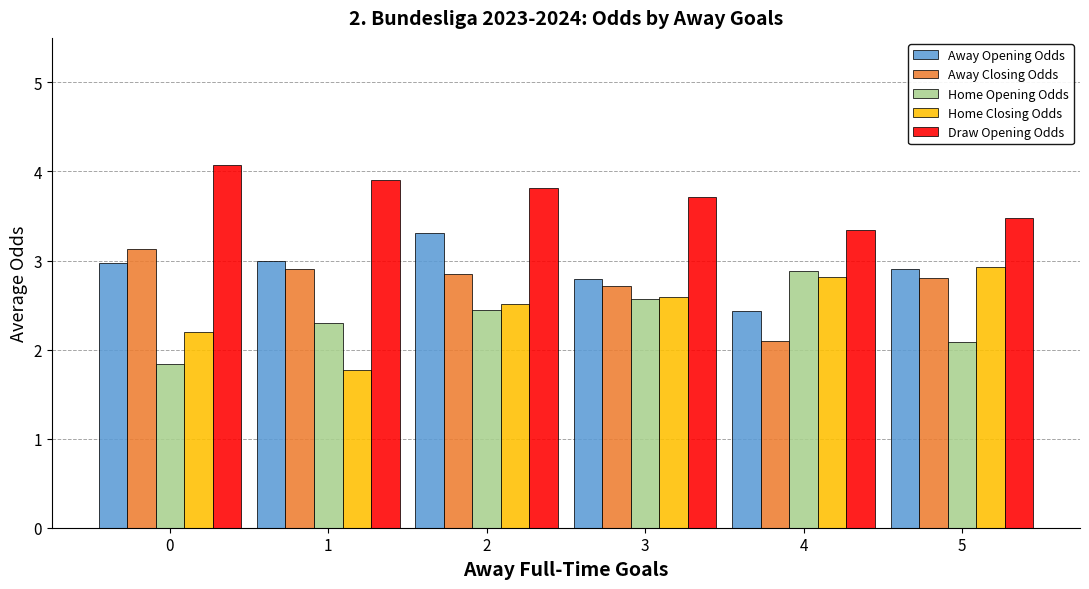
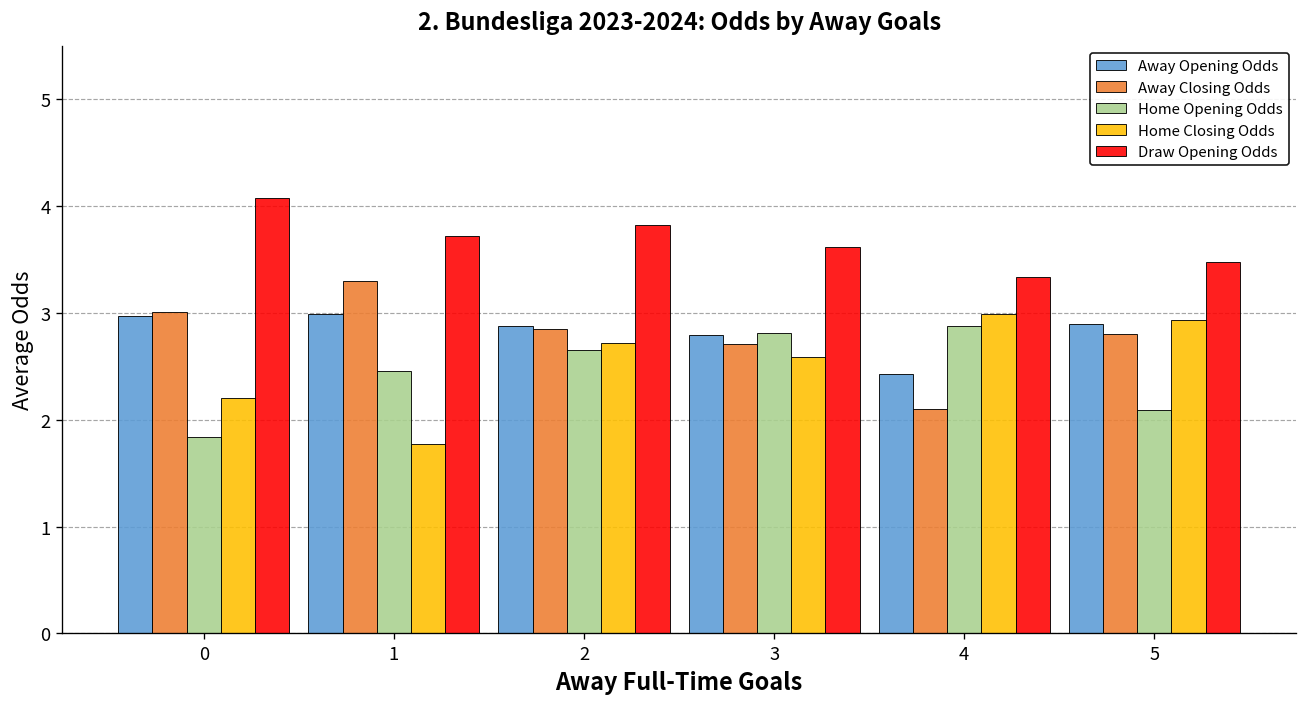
Away Closing Odds, 0: 3.1 -> 3.0
Away Closing Odds, 1: 2.9 -> 3.3
Home Opening Odds, 1: 2.3 -> 2.5
Draw Opening Odds, 1: 3.9 -> 3.7
Away Opening Odds, 2: 3.3 -> 2.9
Home Opening Odds, 2: 2.4 -> 2.7
Home Closing Odds, 2: 2.5 -> 2.7
Home Opening Odds, 3: 2.6 -> 2.8
Draw Opening Odds, 3: 3.7 -> 3.6
Home Closing Odds, 4: 2.8 -> 3.0
